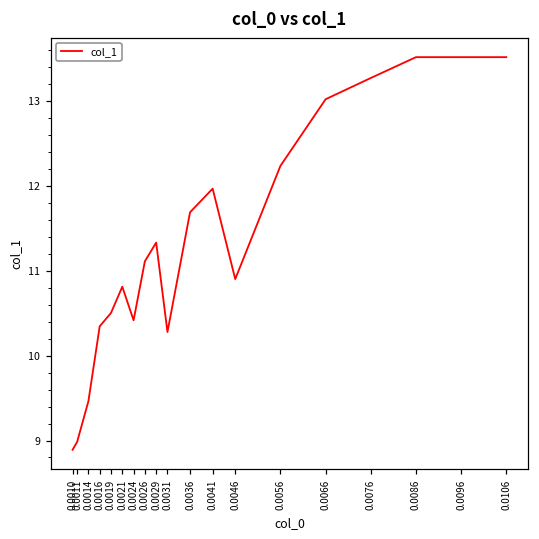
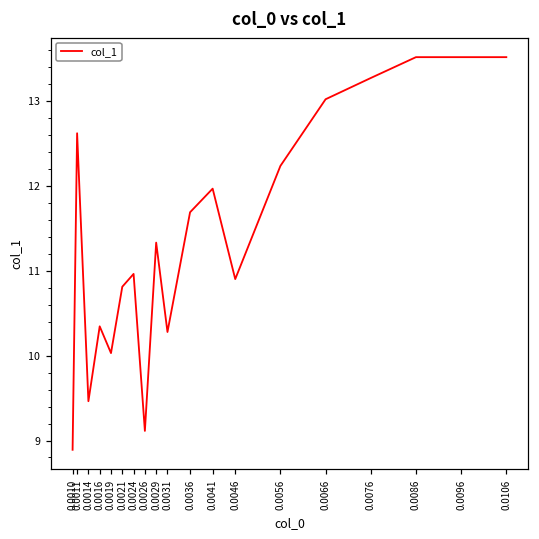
0.0011: 9.0 -> 12.6
0.0019: 10.5 -> 10.0
0.0024: 10.4 -> 11.0
0.0026: 11.1 -> 9.1
